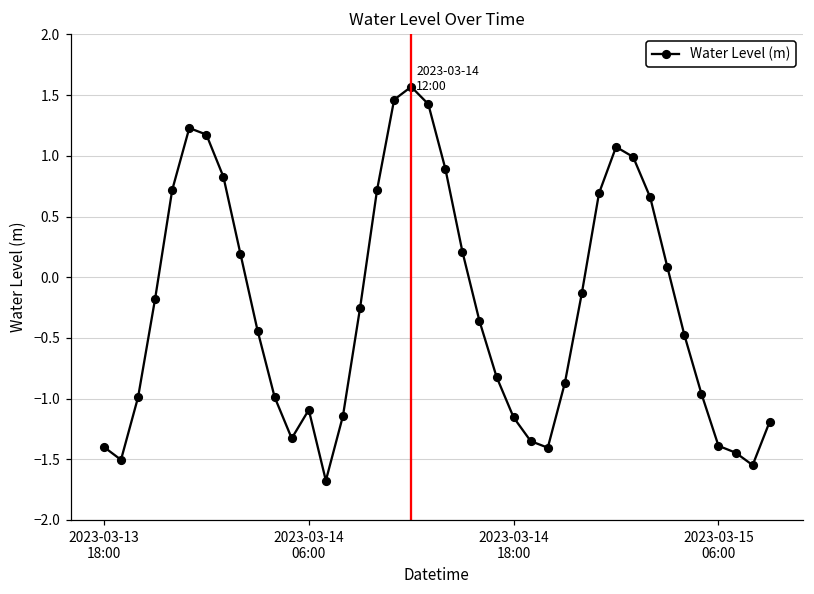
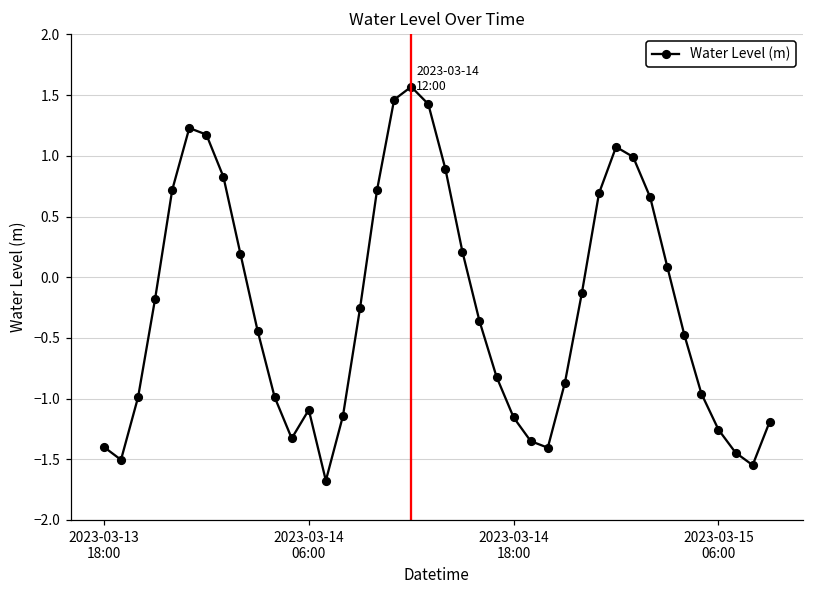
2023-03-15 06:00: -1.39 -> -1.26
